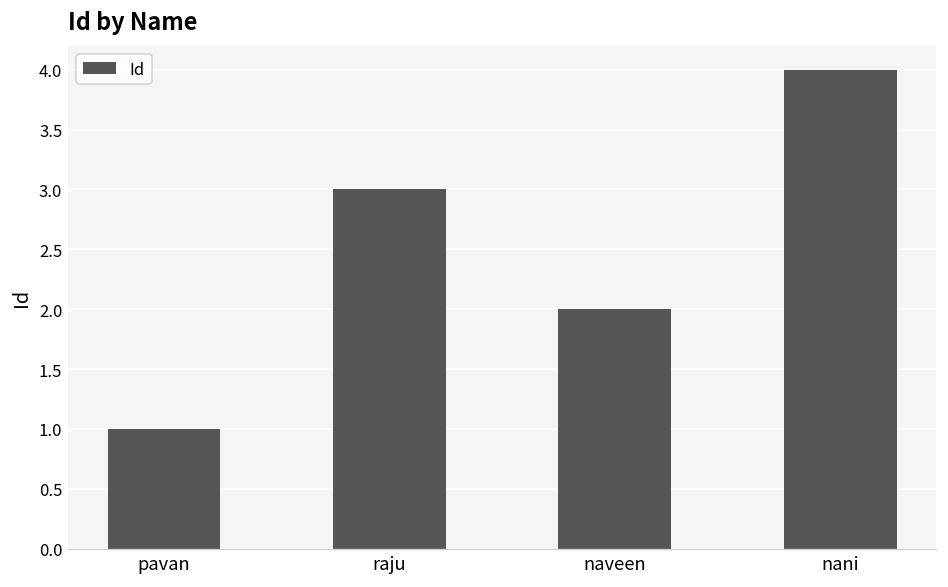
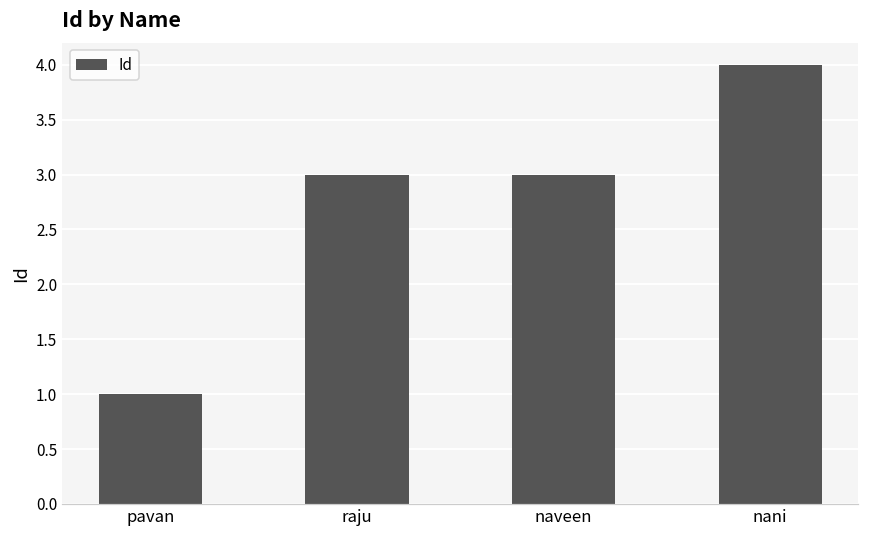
naveen: 2 -> 3
